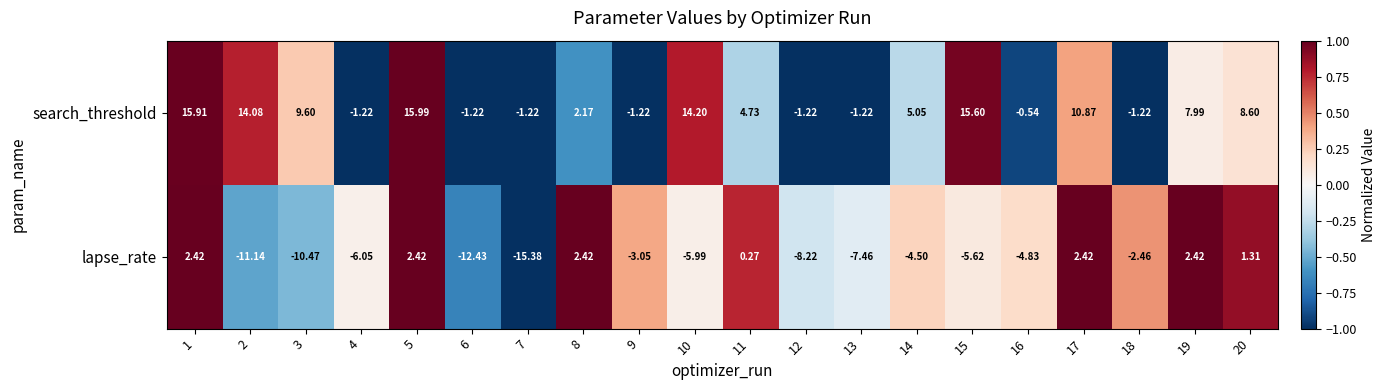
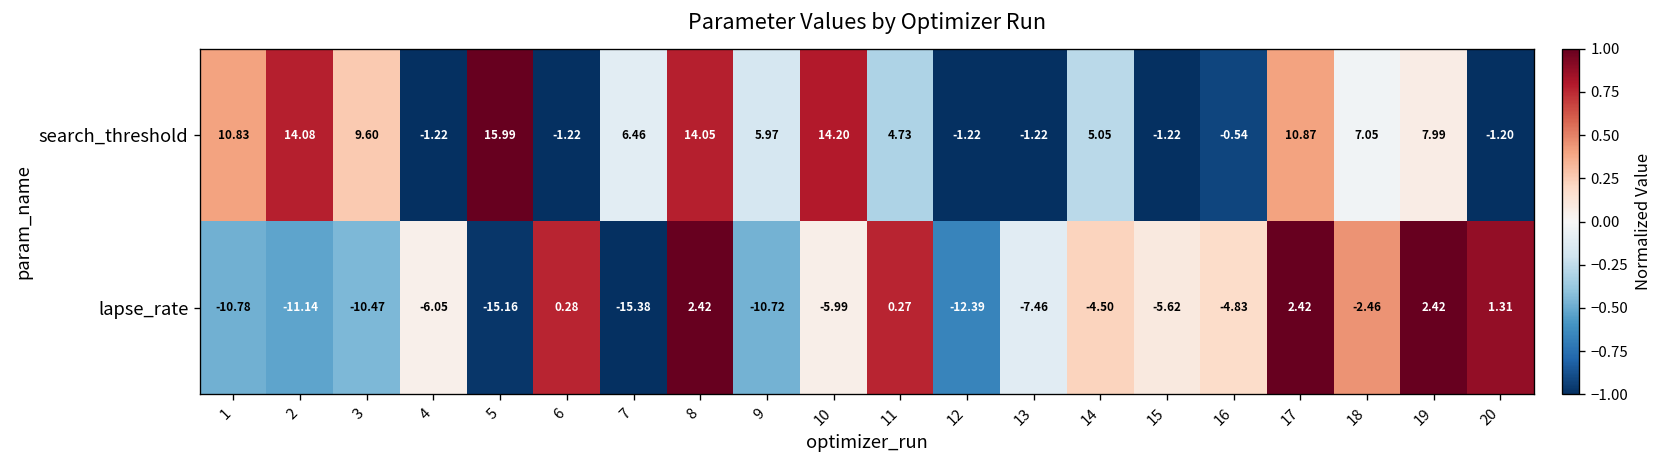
search_threshold, 1: 15.91 -> 10.83
search_threshold, 7: -1.22 -> 6.46
search_threshold, 8: 2.17 -> 14.05
search_threshold, 9: -1.22 -> 5.97
search_threshold, 15: 15.60 -> -1.22
search_threshold, 18: -1.22 -> 7.05
search_threshold, 20: 8.60 -> -1.20
lapse_rate, 1: 2.42 -> -10.78
lapse_rate, 5: 2.42 -> -15.16
lapse_rate, 6: -12.43 -> 0.28
lapse_rate, 9: -3.05 -> -10.72
lapse_rate, 12: -8.22 -> -12.39
